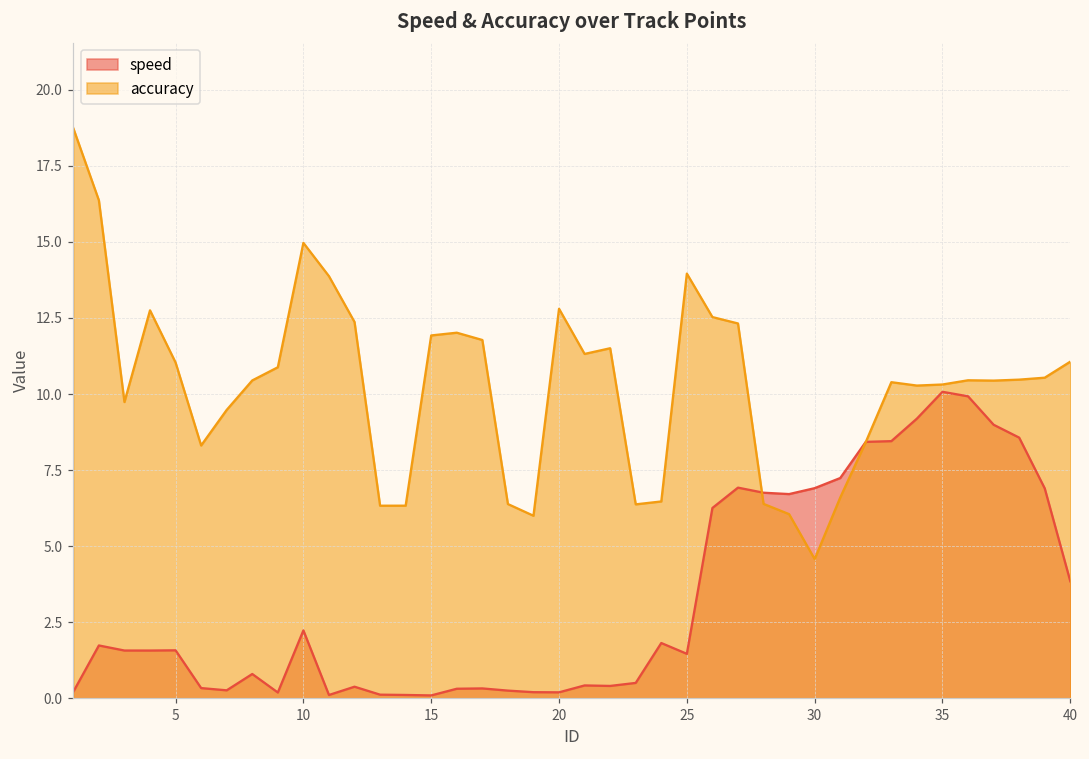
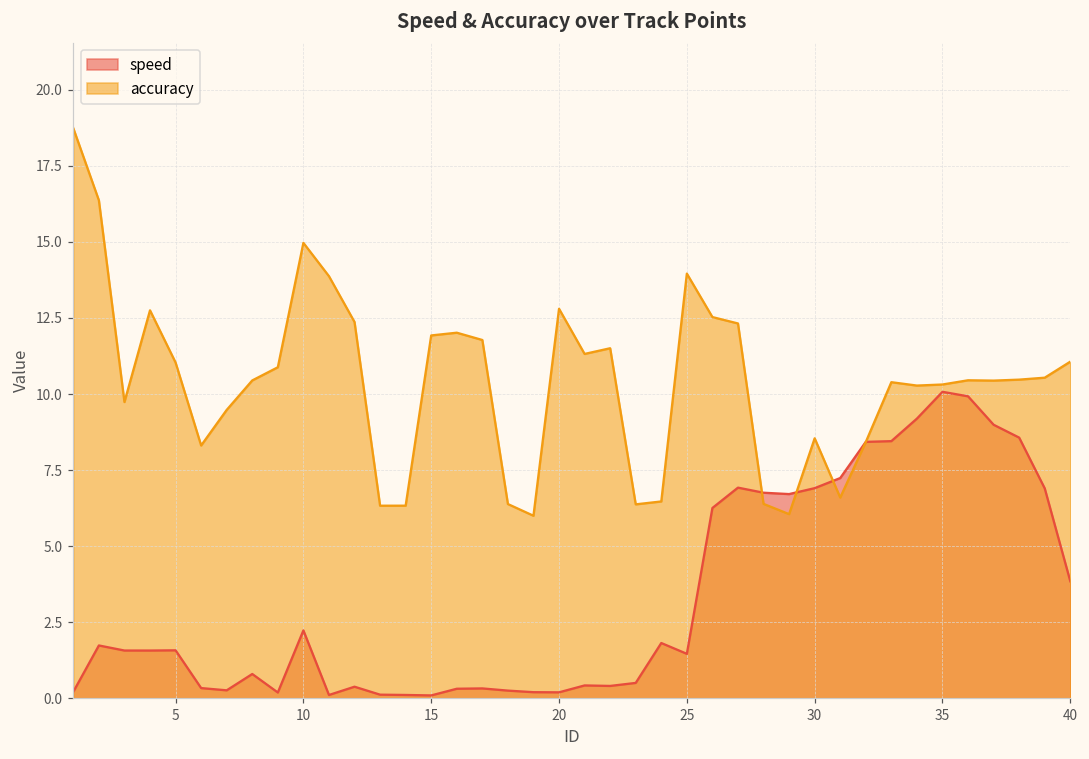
accuracy, 30: 4.6 -> 8.5
